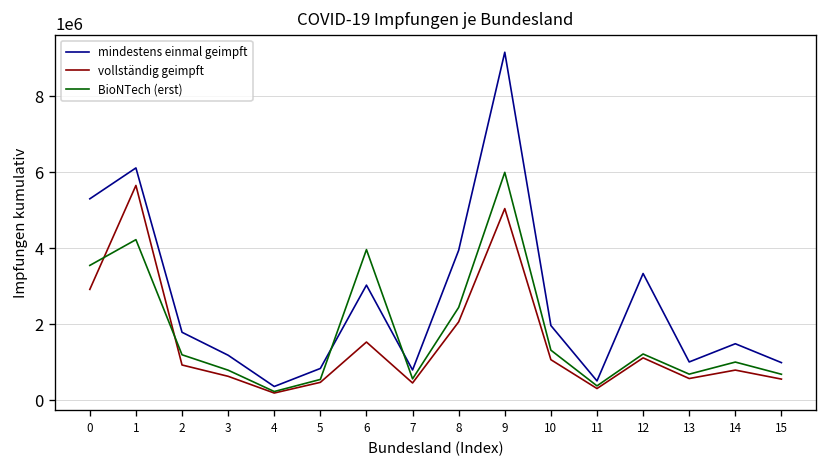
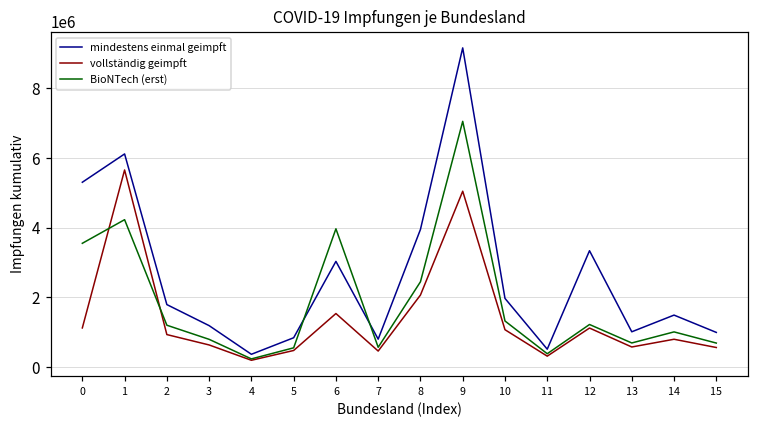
vollständig geimpft, 0: 2900000 -> 1100000
BioNTech (erst), 9: 6000000 -> 7100000
